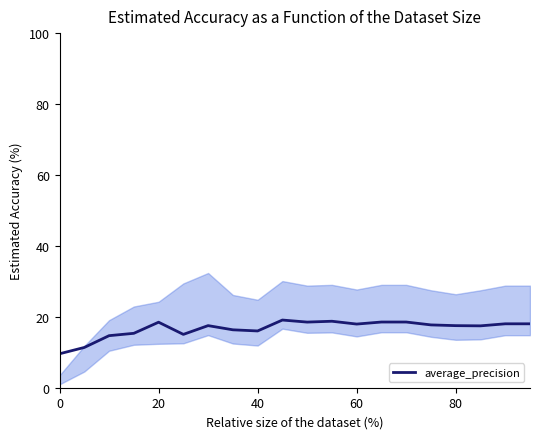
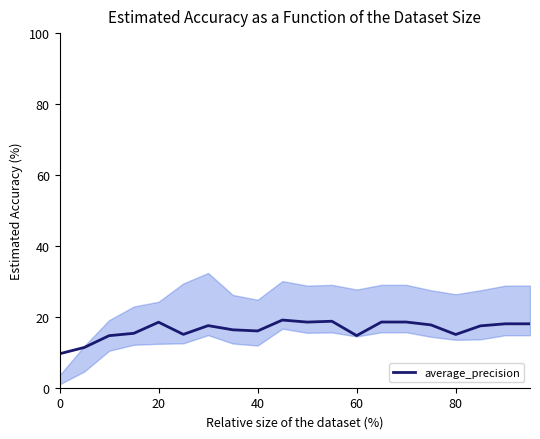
average_precision, 60: 18 -> 15
average_precision, 80: 18 -> 15
